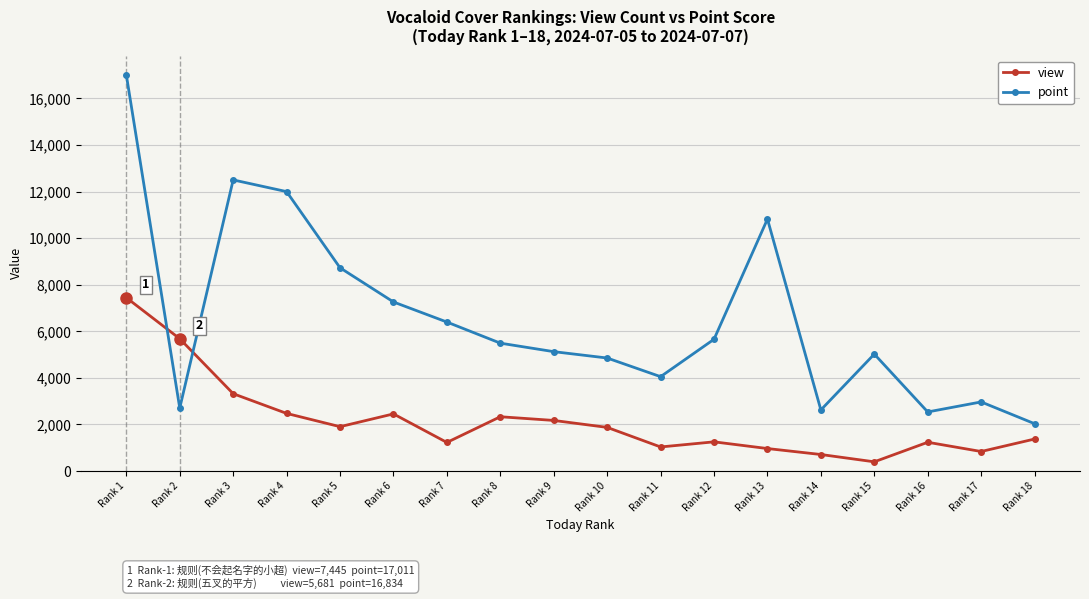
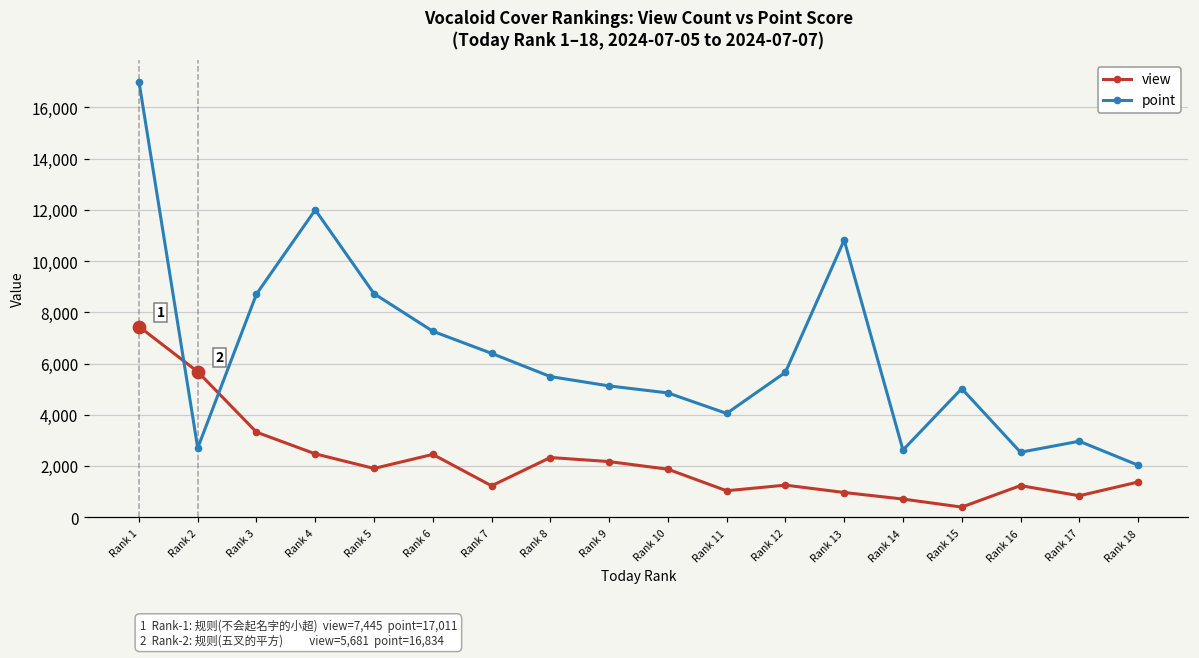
point, Rank 3: 12,500 -> 8,700
